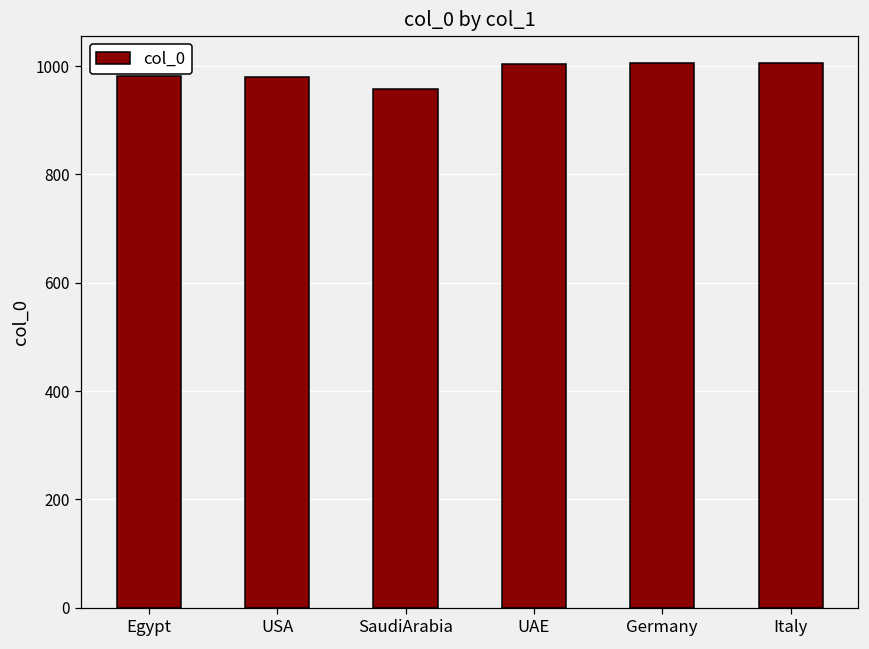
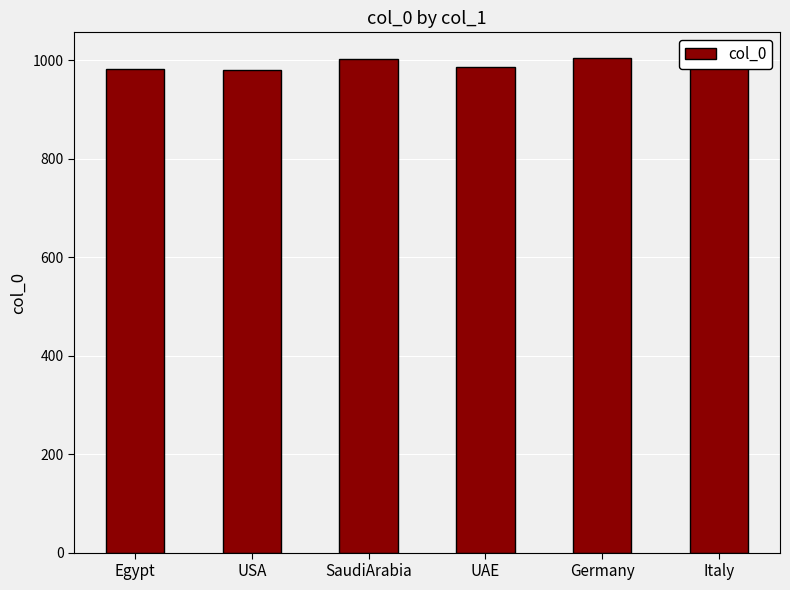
SaudiArabia: 960 -> 1000
UAE: 1000 -> 990
